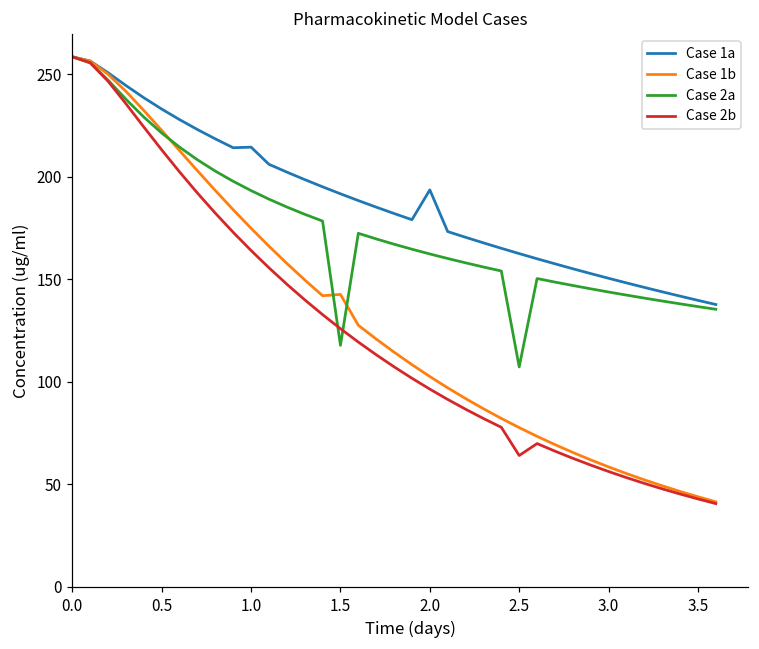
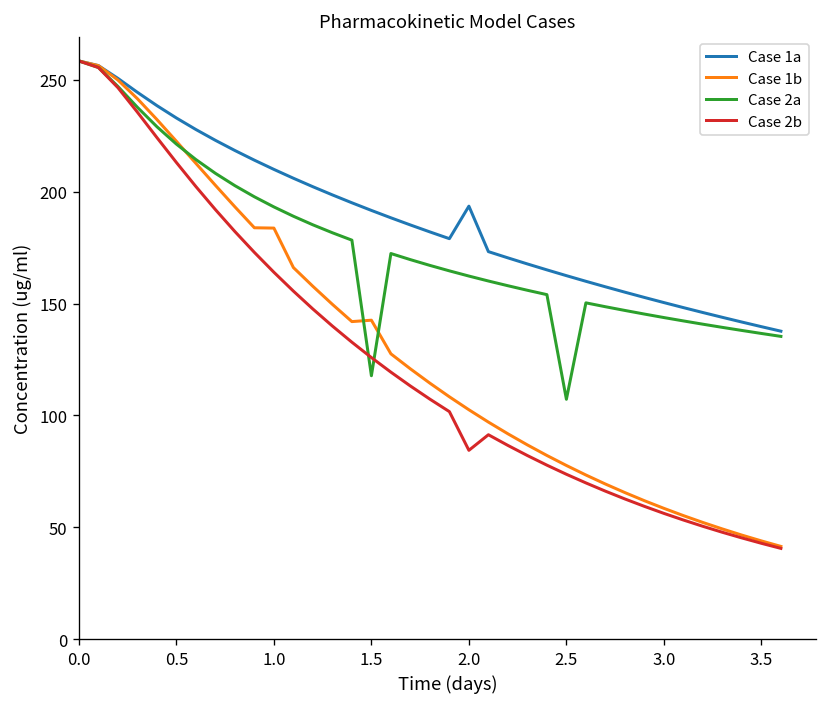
Case 1a, 1.0: 214 -> 210
Case 1b, 1.0: 175 -> 184
Case 2b, 2.0: 96 -> 84
Case 2b, 2.5: 64 -> 74
